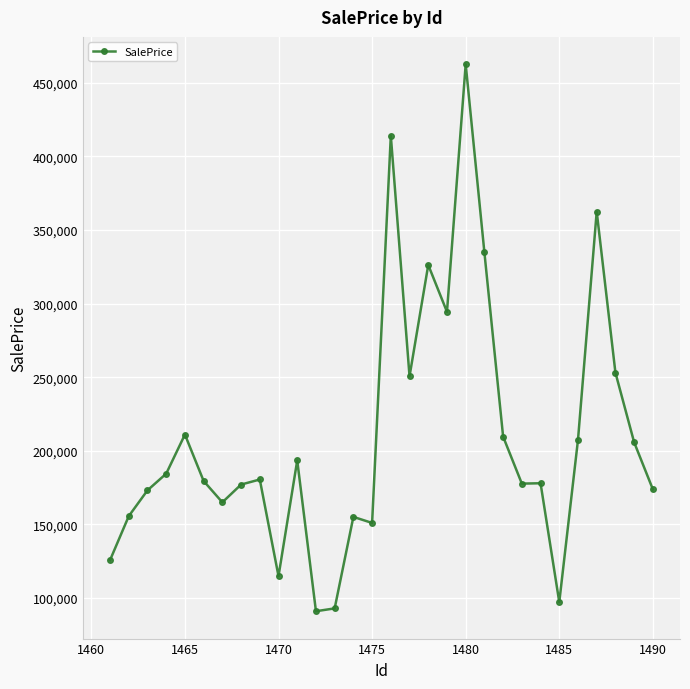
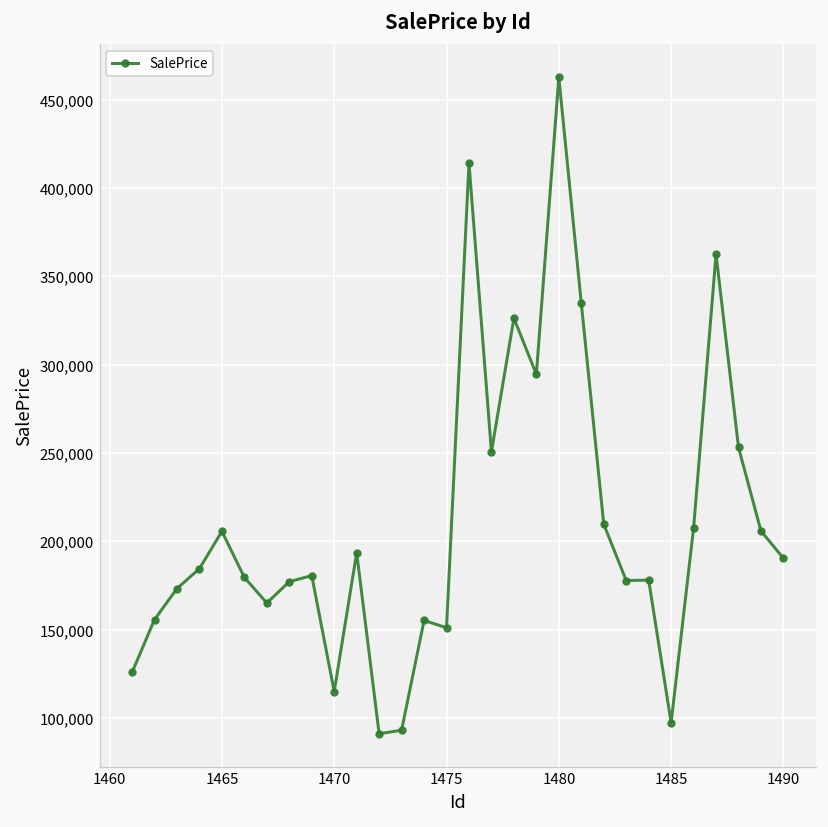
1465: 211,000 -> 206,000
1490: 174,000 -> 190,000
